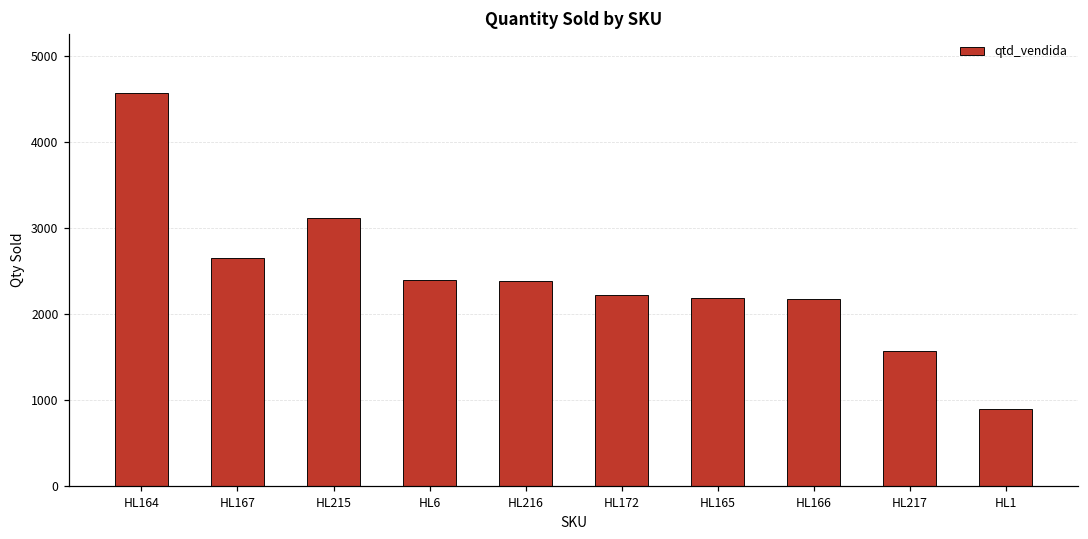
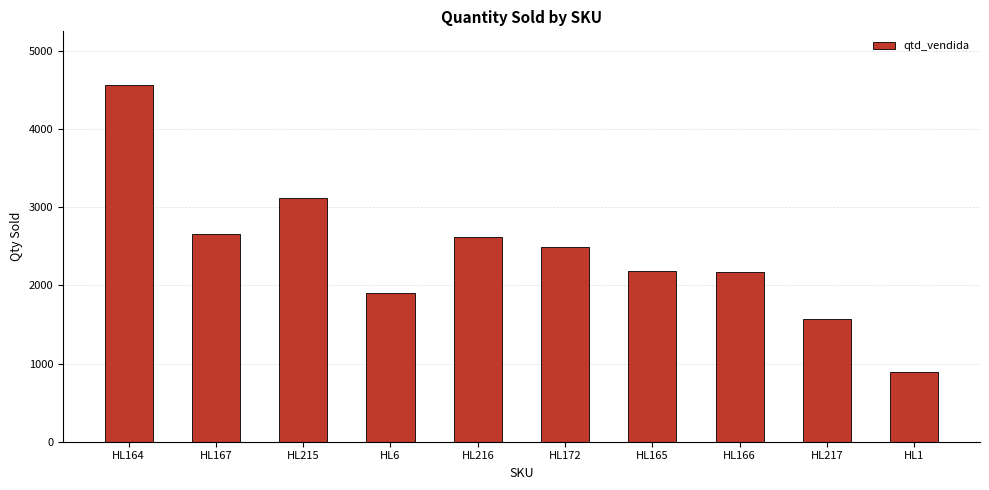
HL6: 2400 -> 1900
HL216: 2400 -> 2600
HL172: 2200 -> 2500
